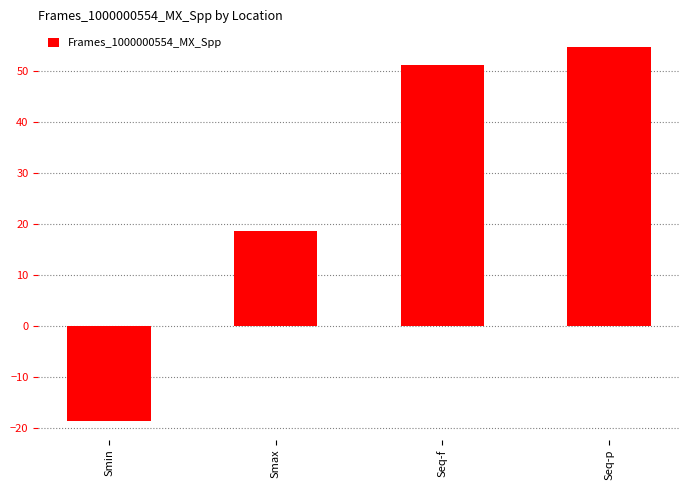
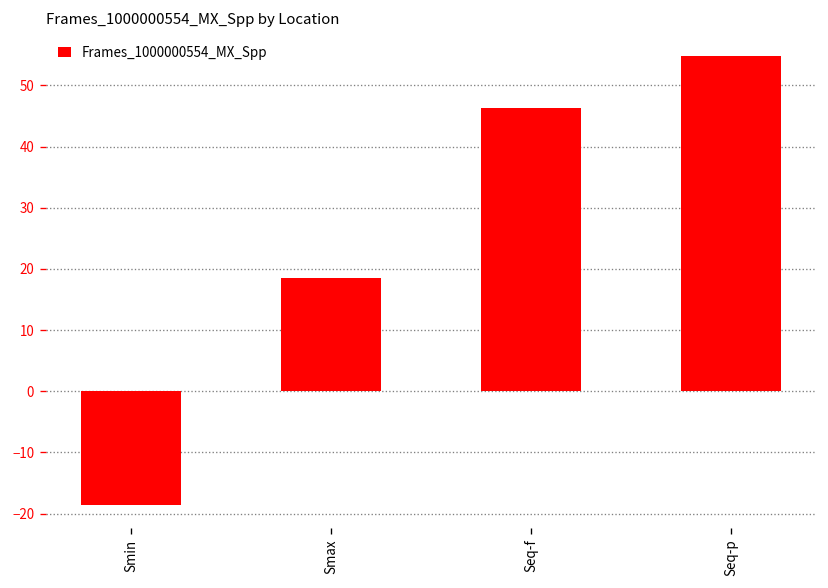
Seq-f: 51 -> 46
